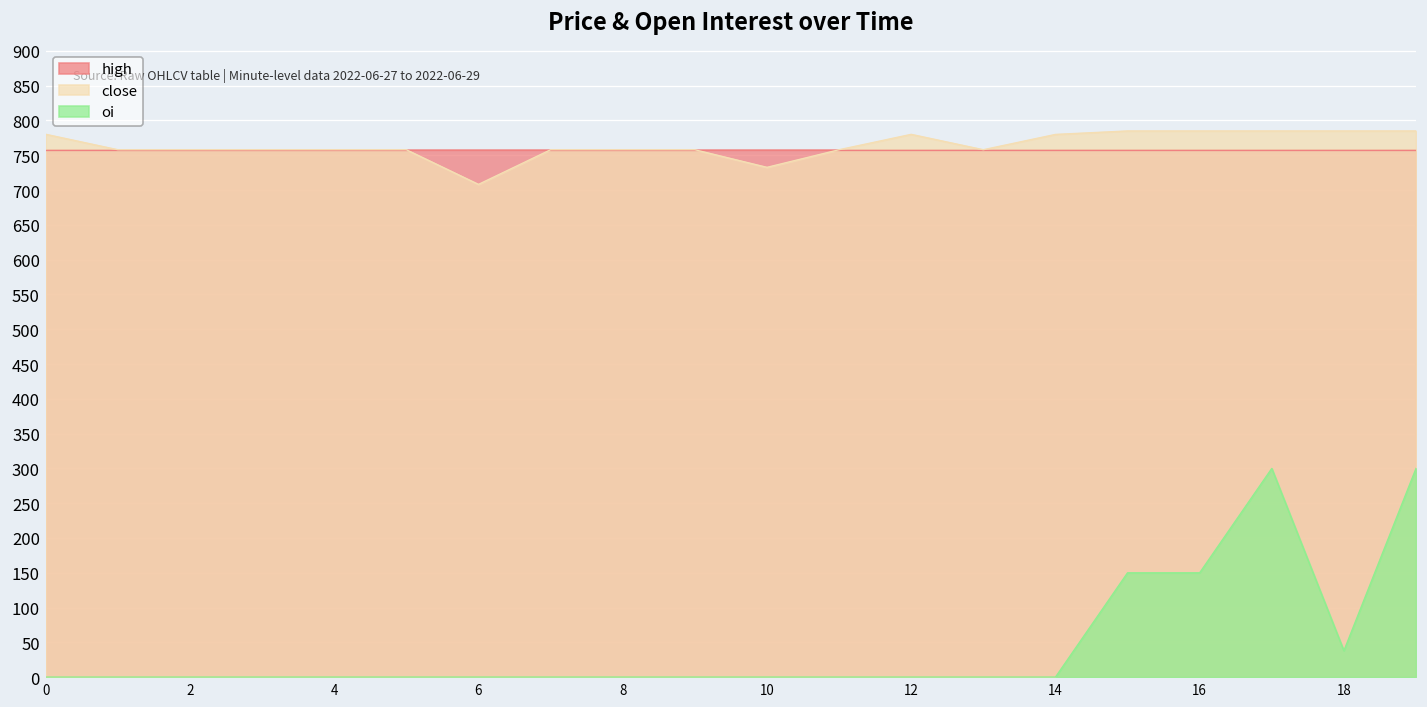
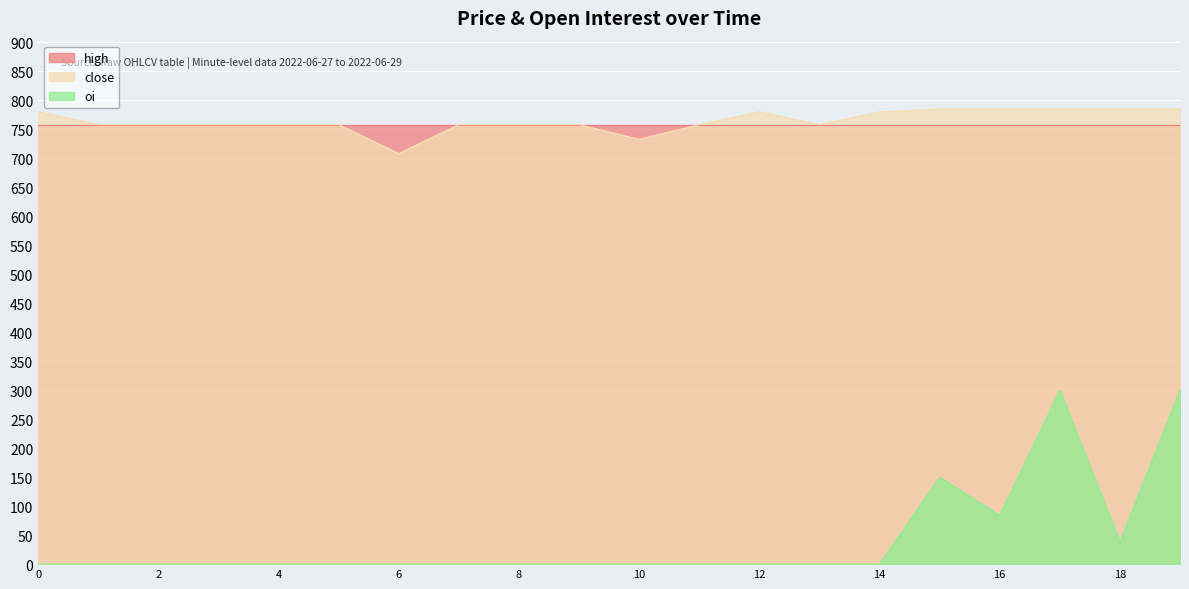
oi, 16: 150 -> 80
